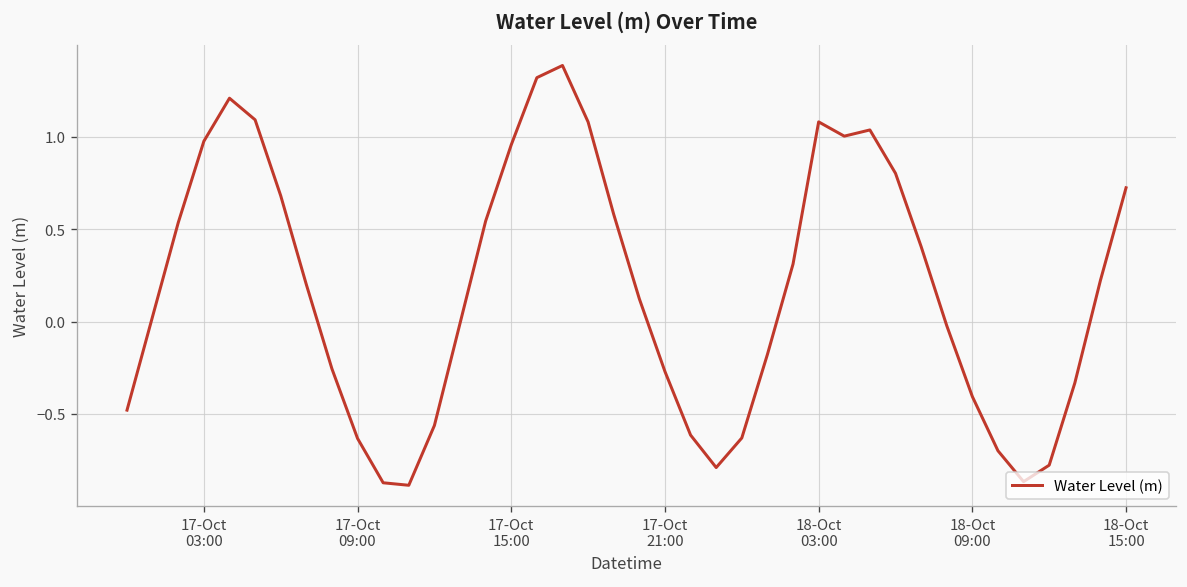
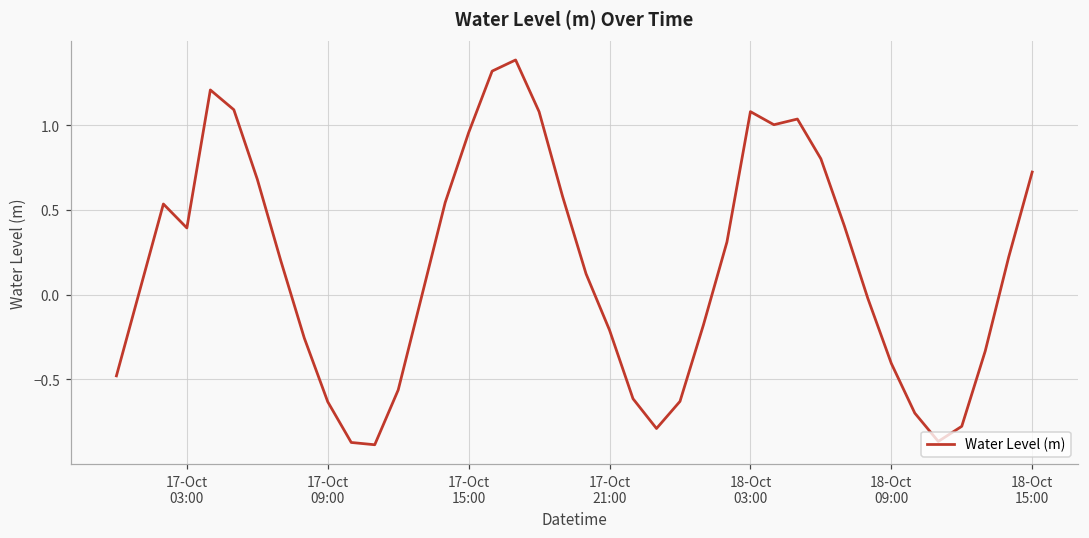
17-Oct 03:00: 0.98 -> 0.39
17-Oct 21:00: -0.27 -> -0.21
